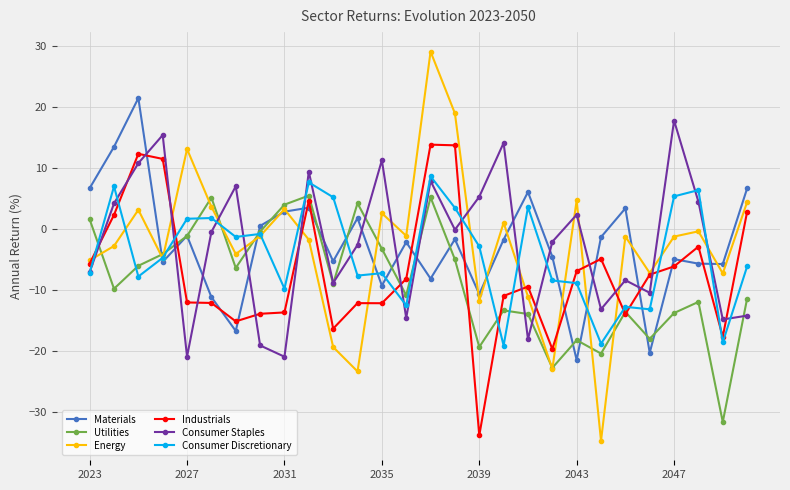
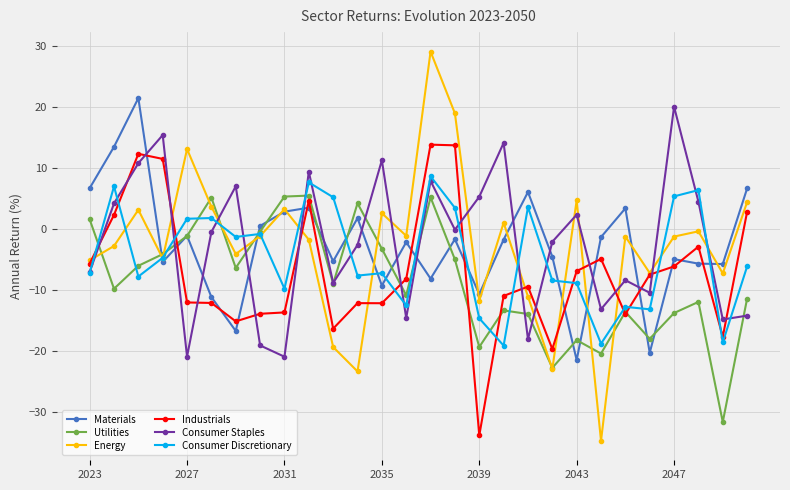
Utilities, 2031: 4 -> 5
Consumer Discretionary, 2039: -3 -> -15
Consumer Staples, 2047: 18 -> 20
